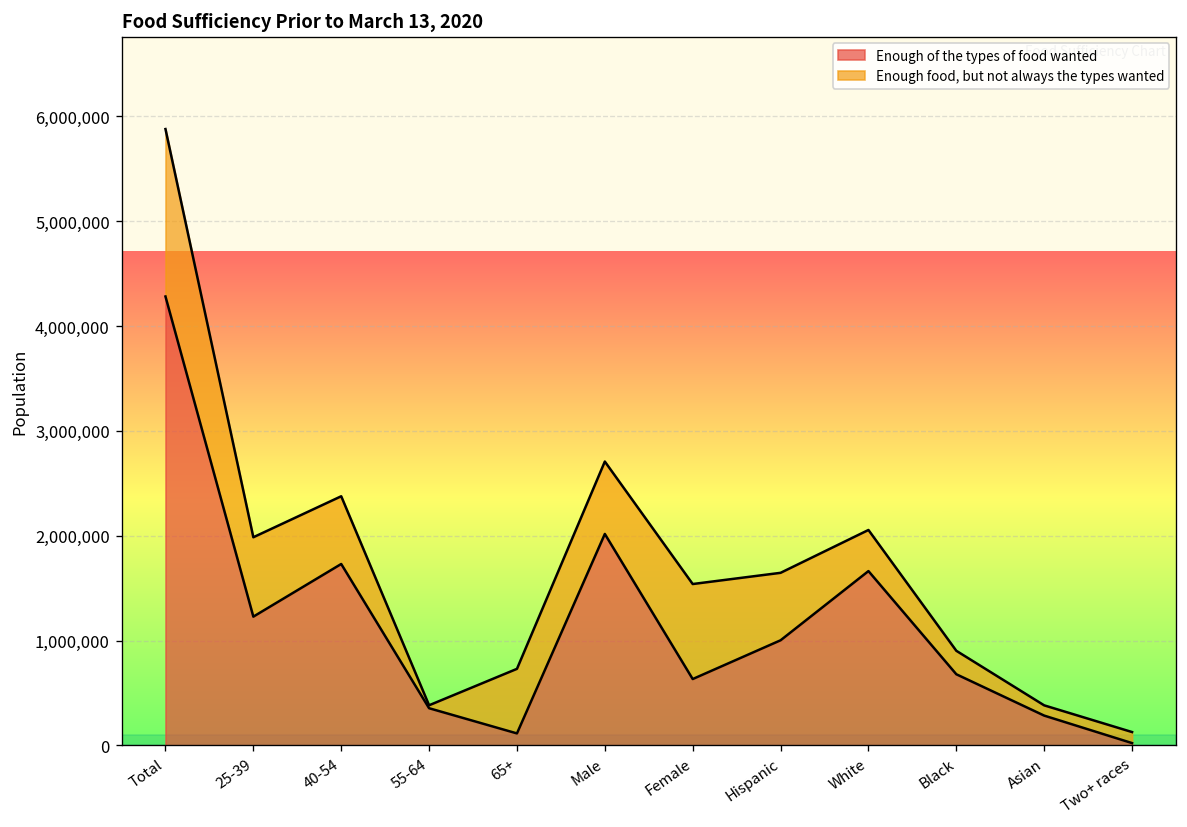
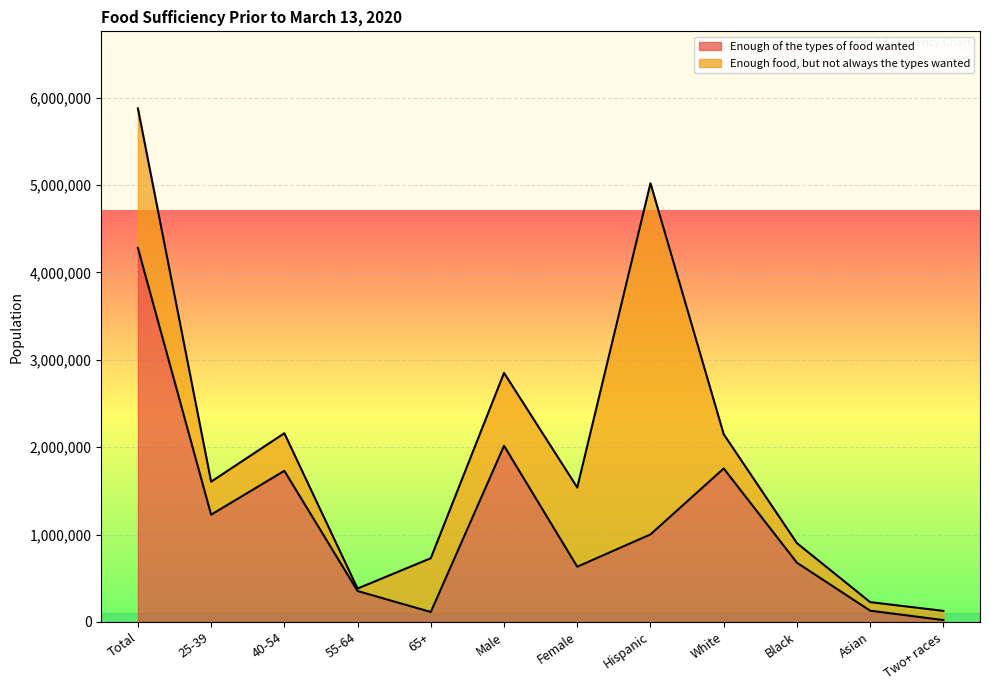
Enough food, but not always the types wanted, 25-39: 800,000 -> 400,000
Enough food, but not always the types wanted, 40-54: 600,000 -> 400,000
Enough food, but not always the types wanted, Male: 700,000 -> 800,000
Enough food, but not always the types wanted, Hispanic: 600,000 -> 4,000,000
Enough of the types of food wanted, White: 1,700,000 -> 1,800,000
Enough of the types of food wanted, Asian: 300,000 -> 100,000
